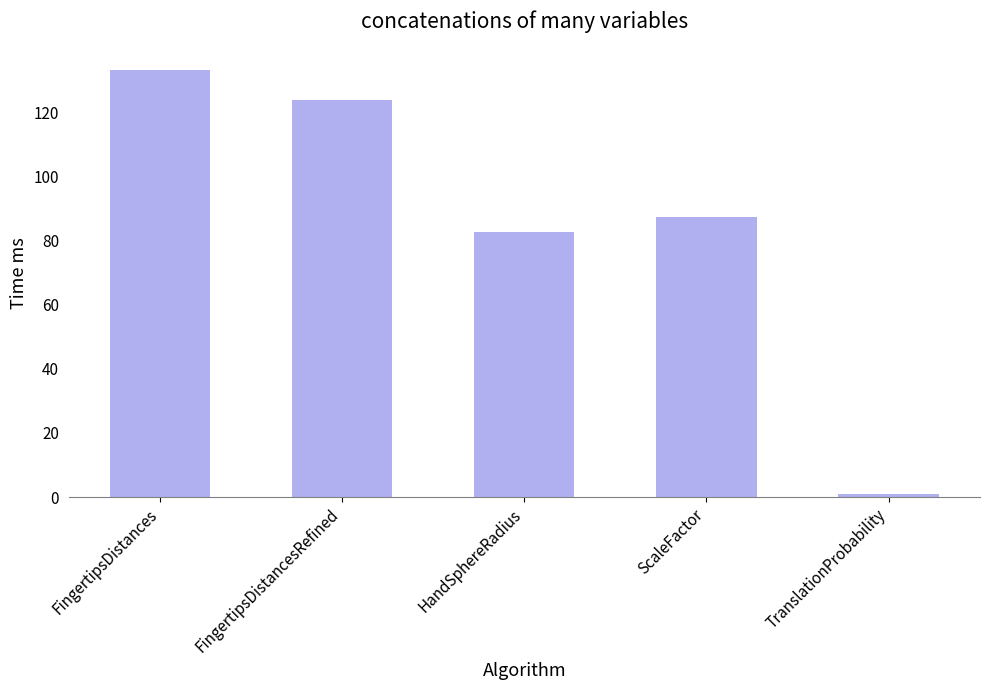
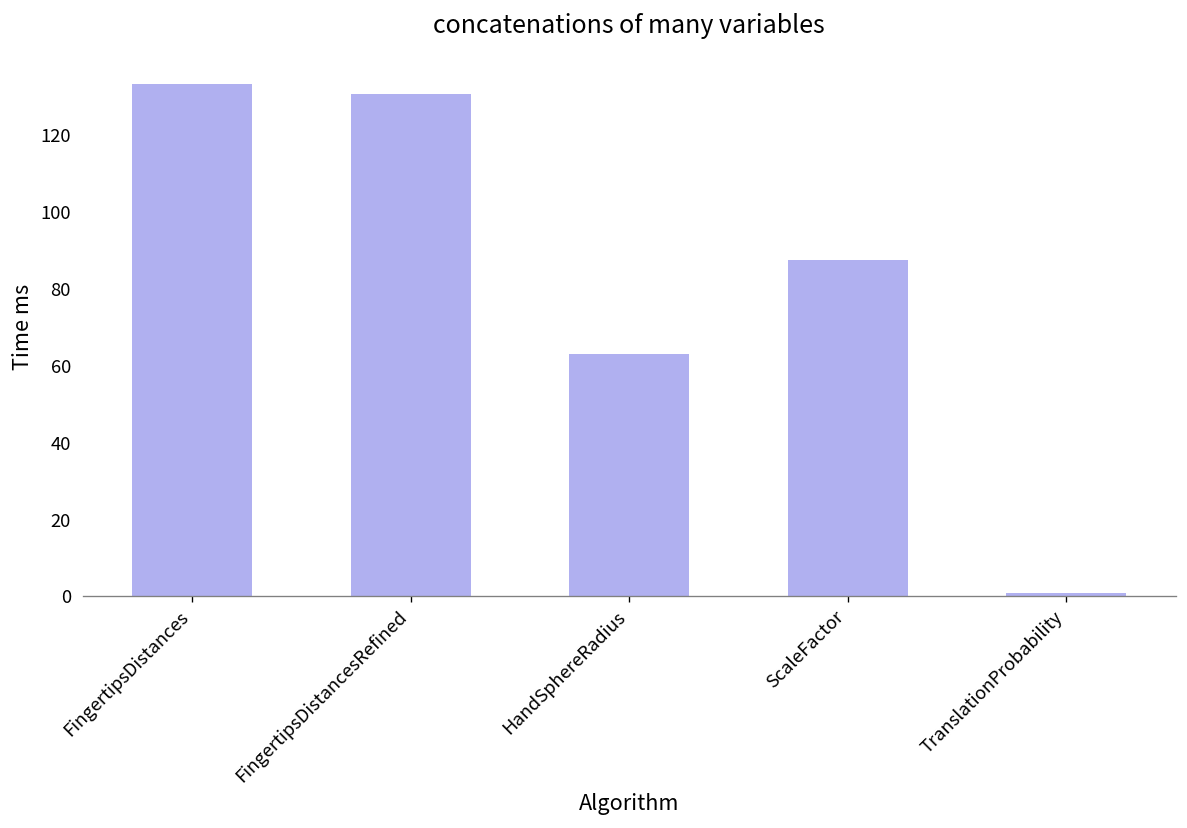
FingertipsDistancesRefined: 124 -> 131
HandSphereRadius: 83 -> 63
